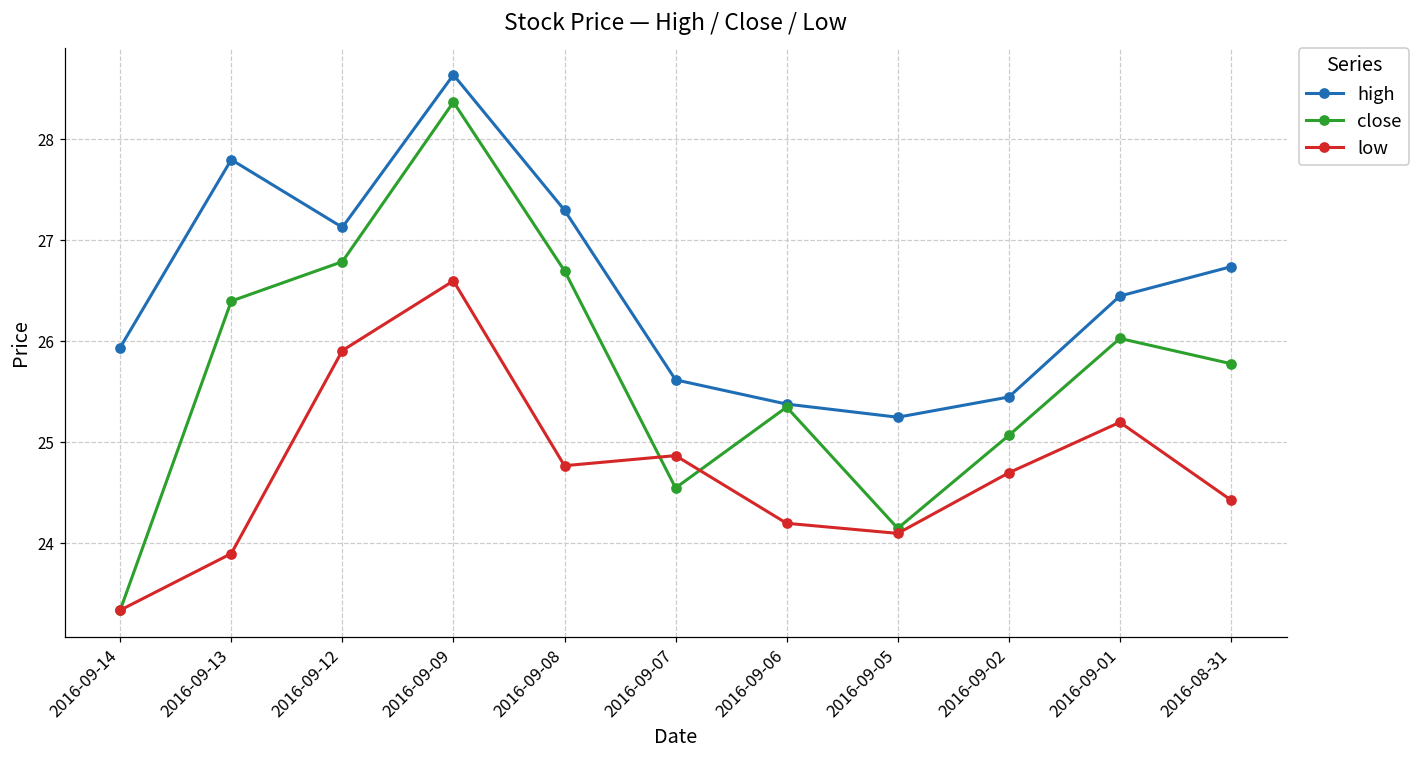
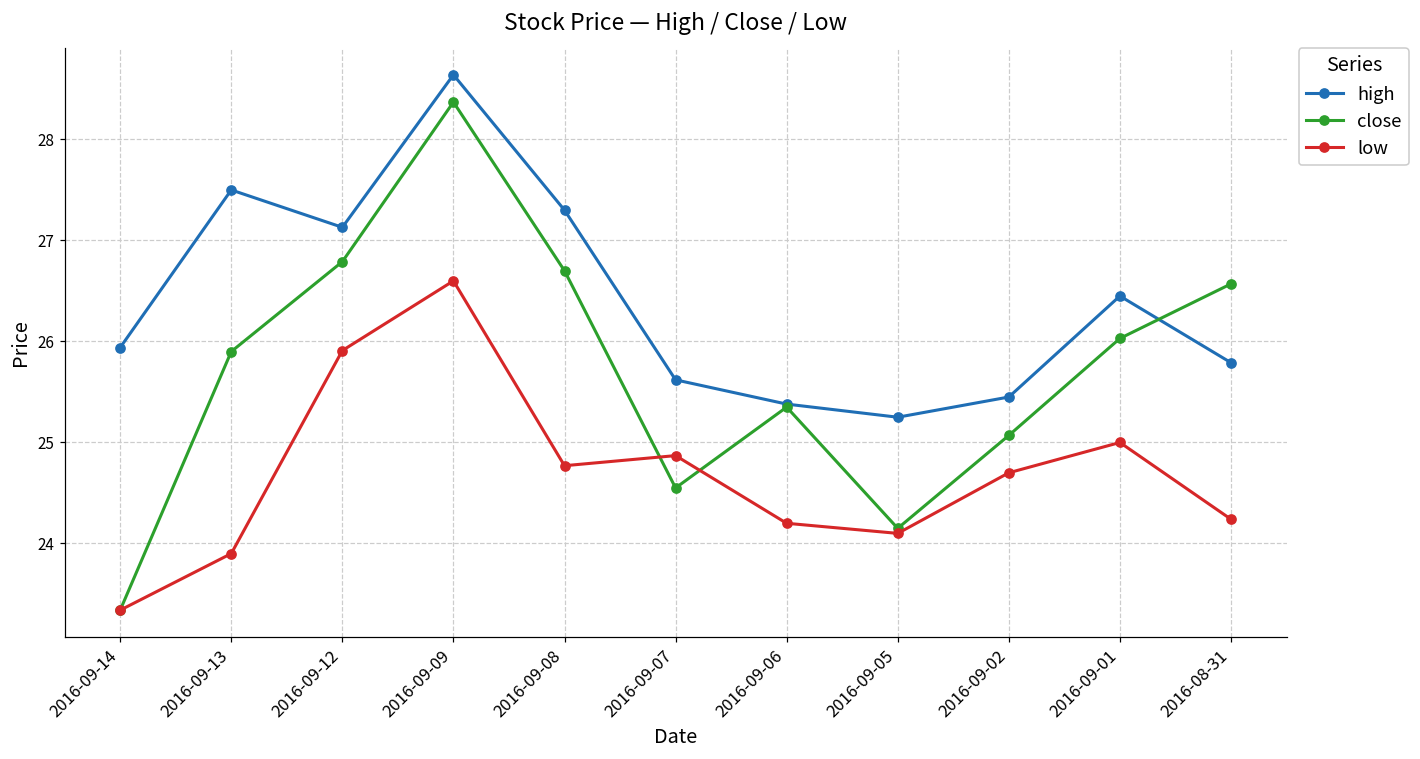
high, 2016-09-13: 27.8 -> 27.5
close, 2016-09-13: 26.4 -> 25.9
low, 2016-09-01: 25.2 -> 25.0
high, 2016-08-31: 26.7 -> 25.8
close, 2016-08-31: 25.8 -> 26.6
low, 2016-08-31: 24.4 -> 24.2
